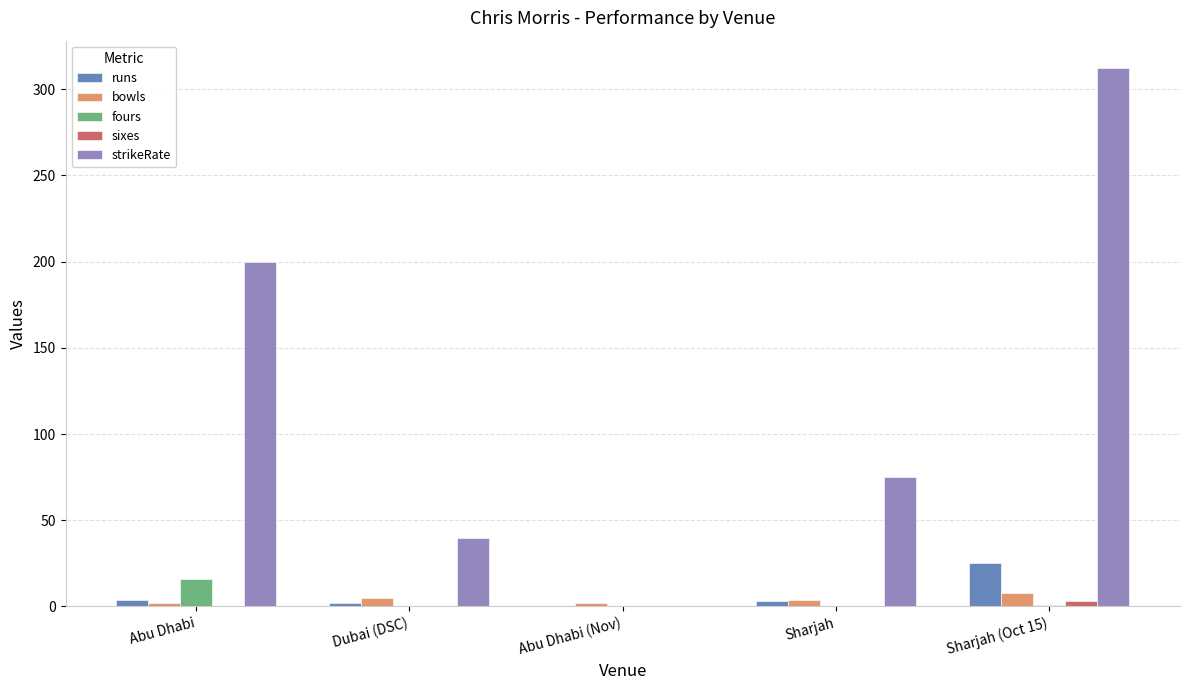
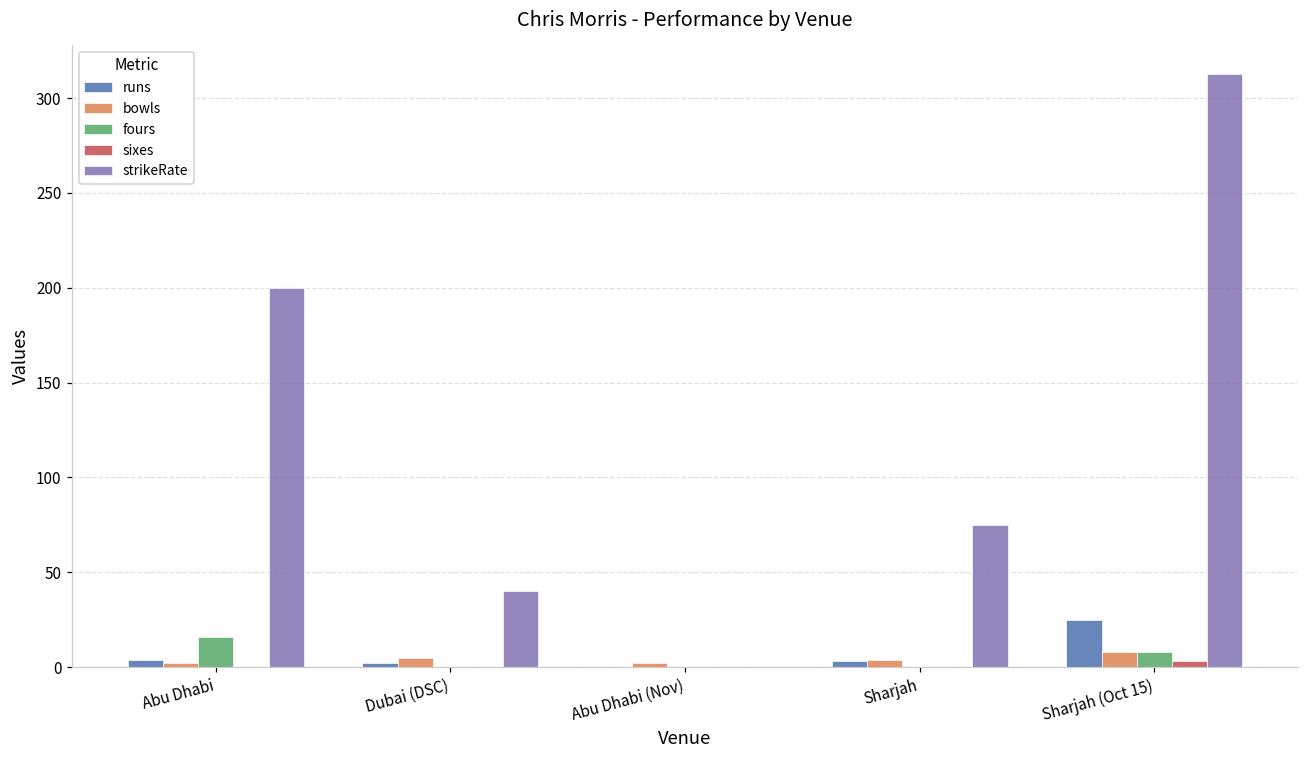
fours, Sharjah (Oct 15): 1 -> 8
